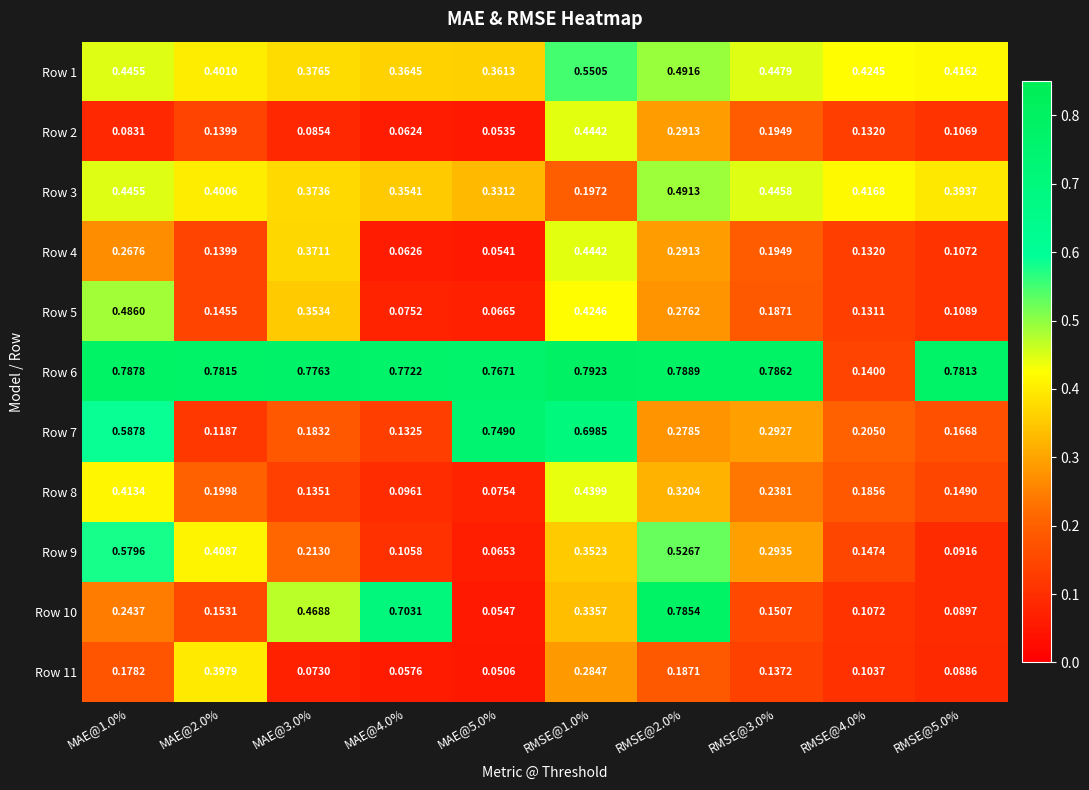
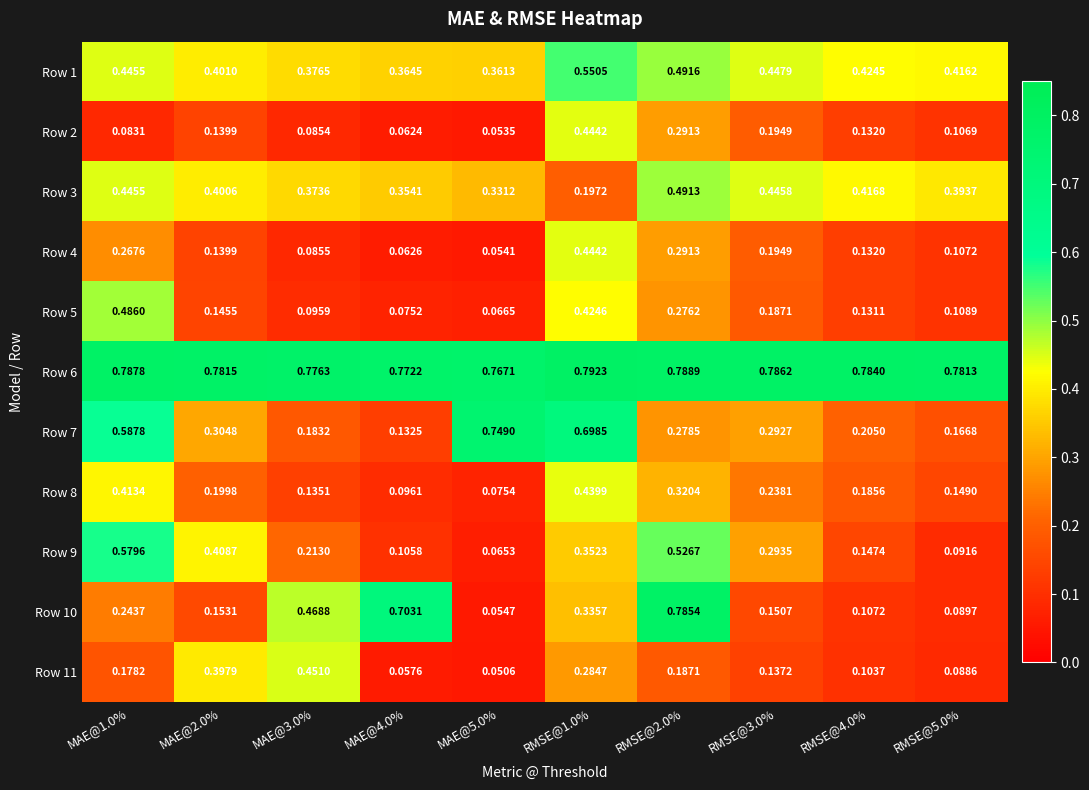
Row 4, MAE@3.0%: 0.3711 -> 0.0855
Row 5, MAE@3.0%: 0.3534 -> 0.0959
Row 6, RMSE@4.0%: 0.1400 -> 0.7840
Row 7, MAE@2.0%: 0.1187 -> 0.3048
Row 11, MAE@3.0%: 0.0730 -> 0.4510
